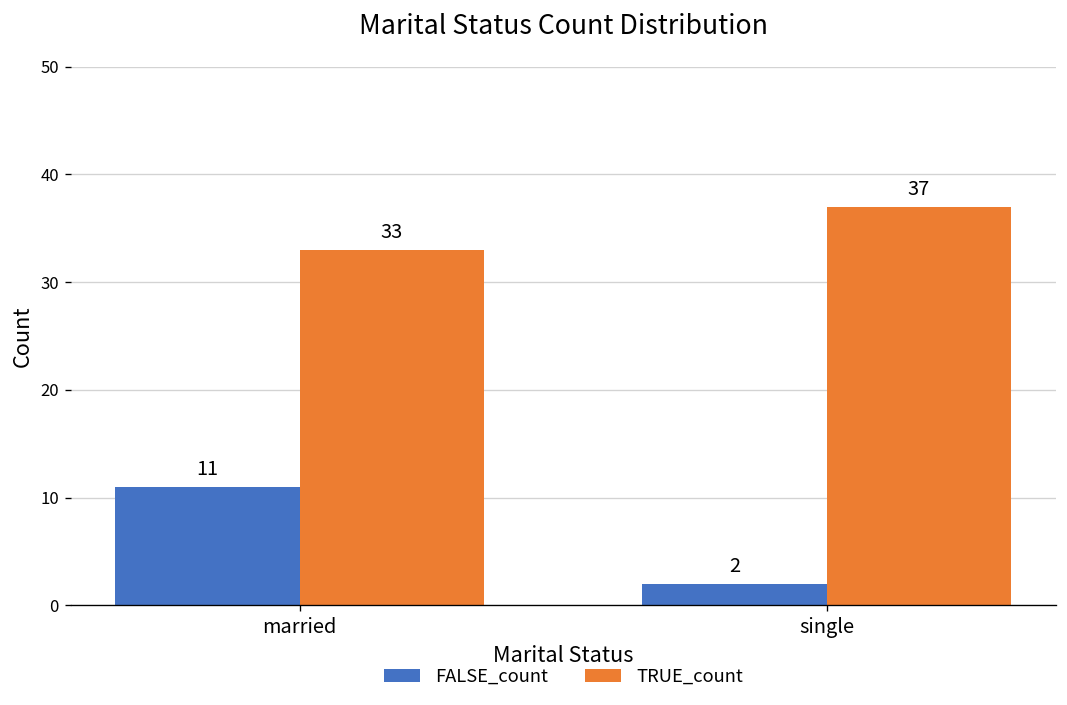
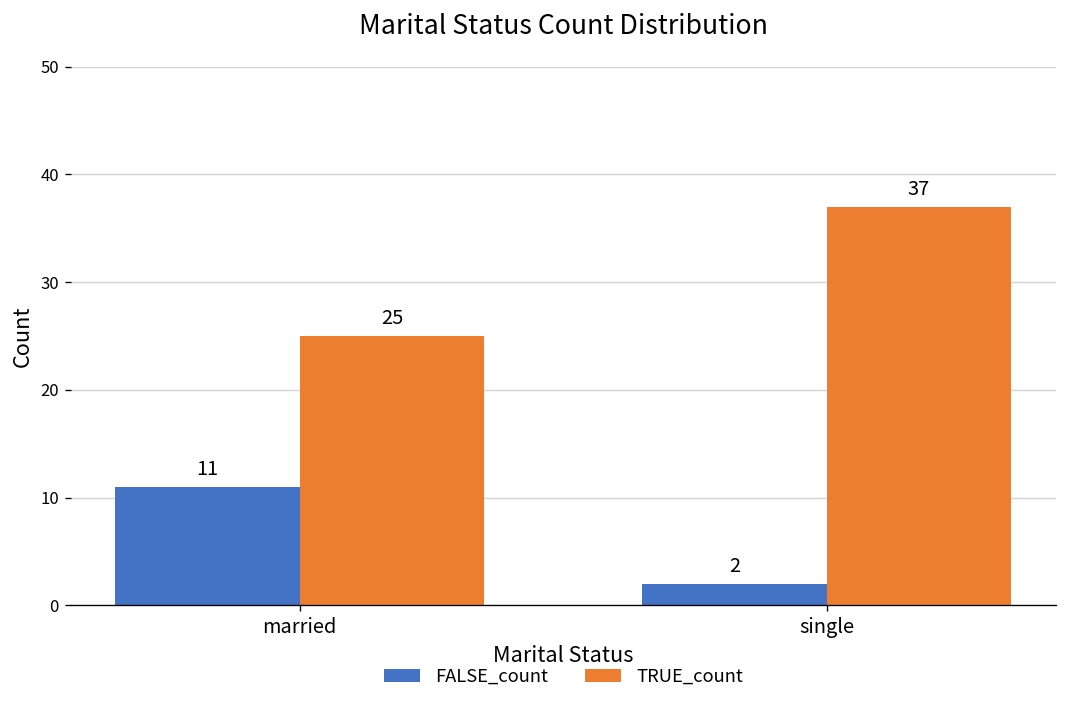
TRUE_count, married: 33 -> 25
